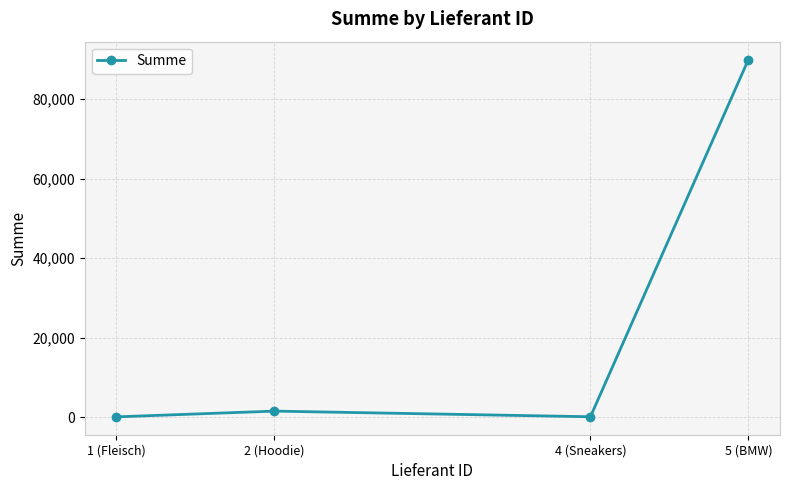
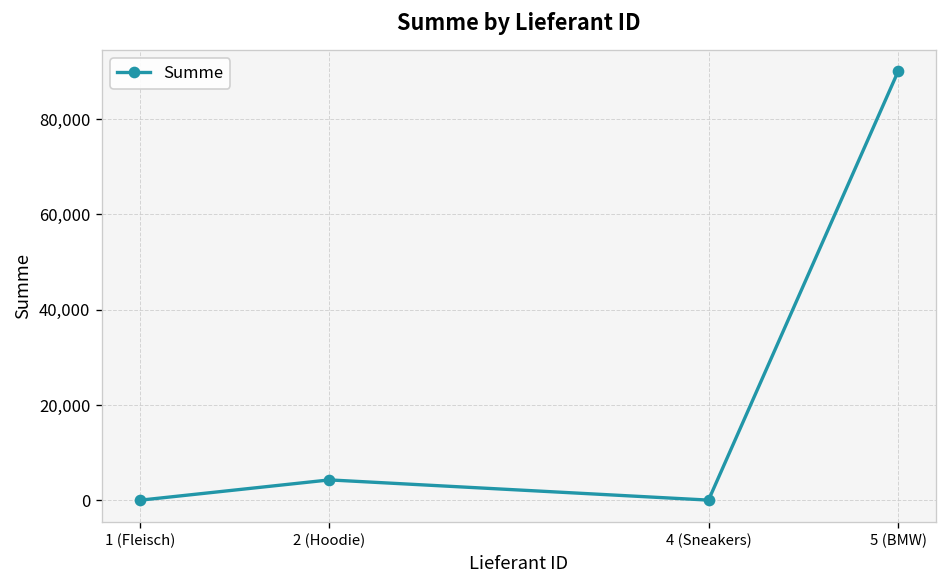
2 (Hoodie): 2,000 -> 4,000
